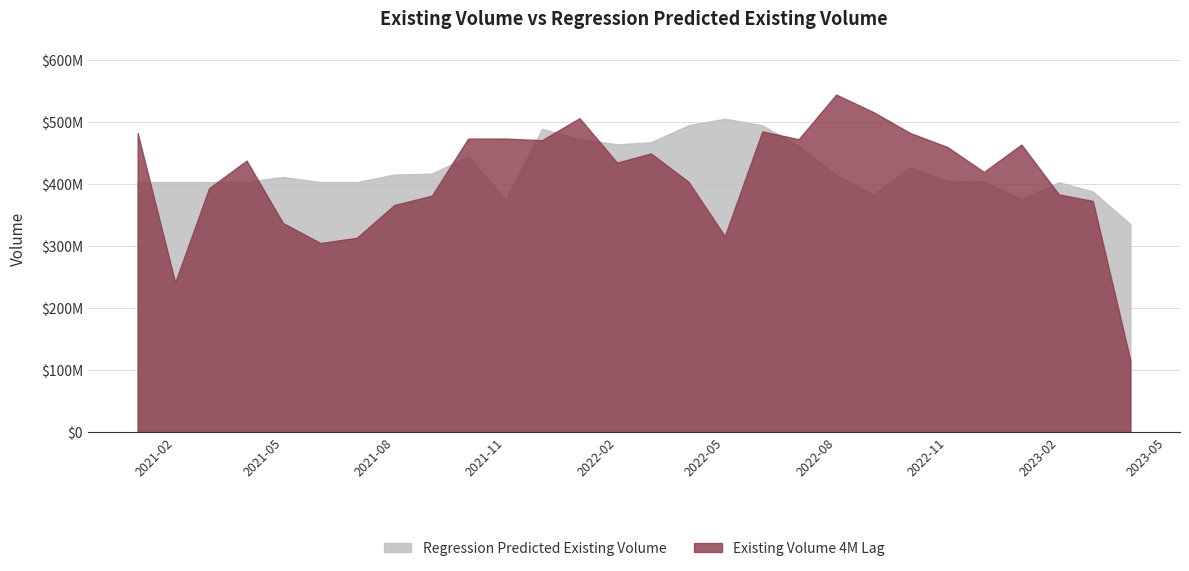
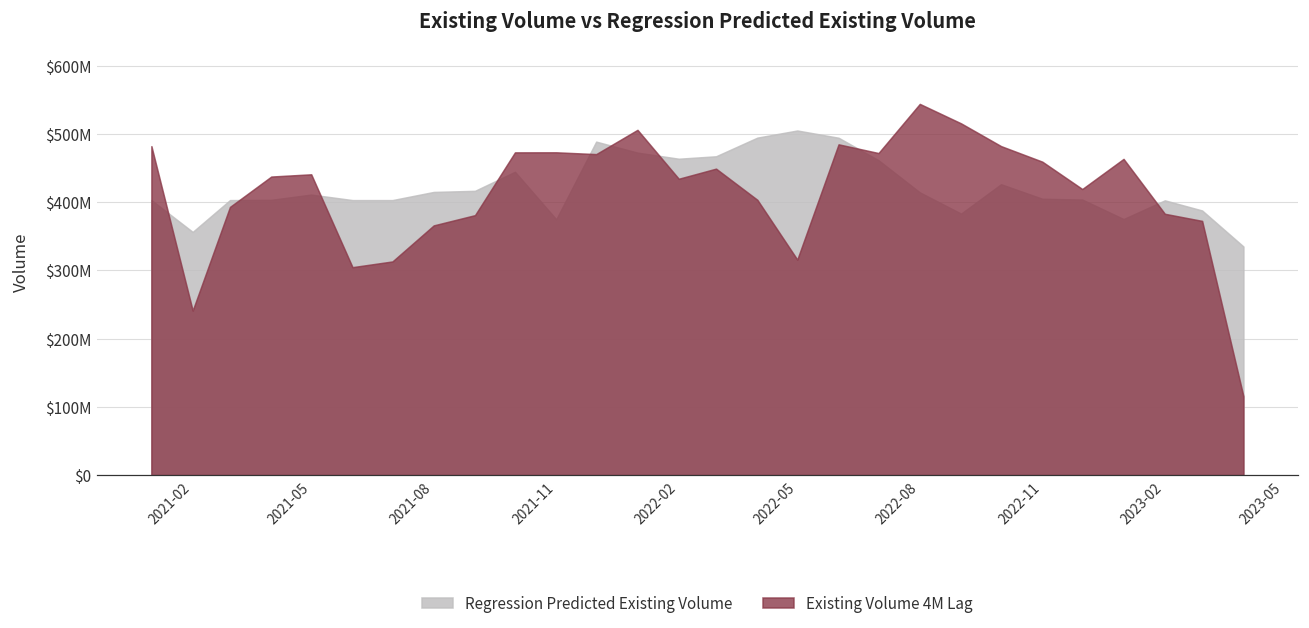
Regression Predicted Existing Volume, 2021-02: $400000000 -> $360000000
Existing Volume 4M Lag, 2021-05: $340000000 -> $440000000
